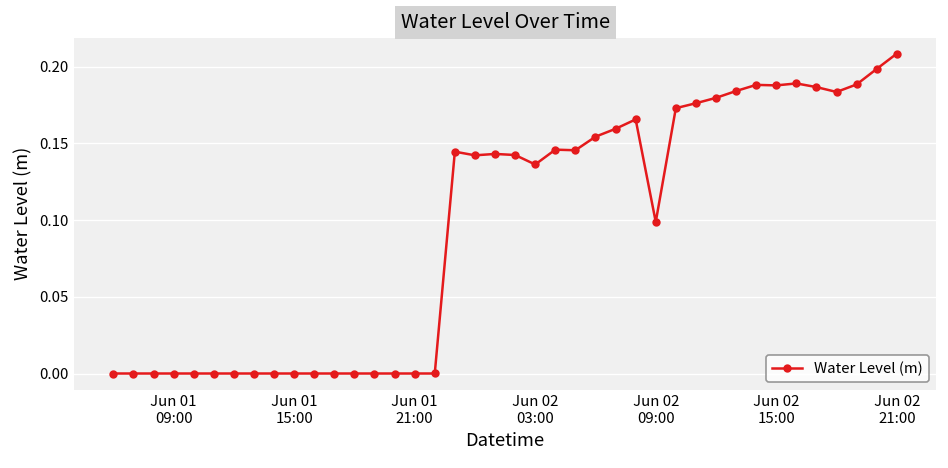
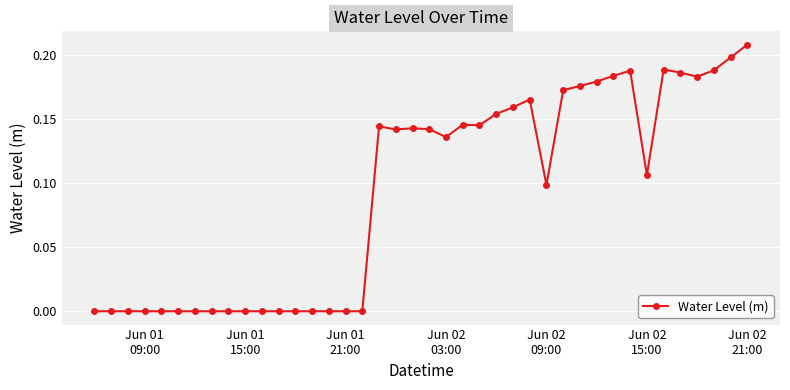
Jun 02 15:00: 0.188 -> 0.106
